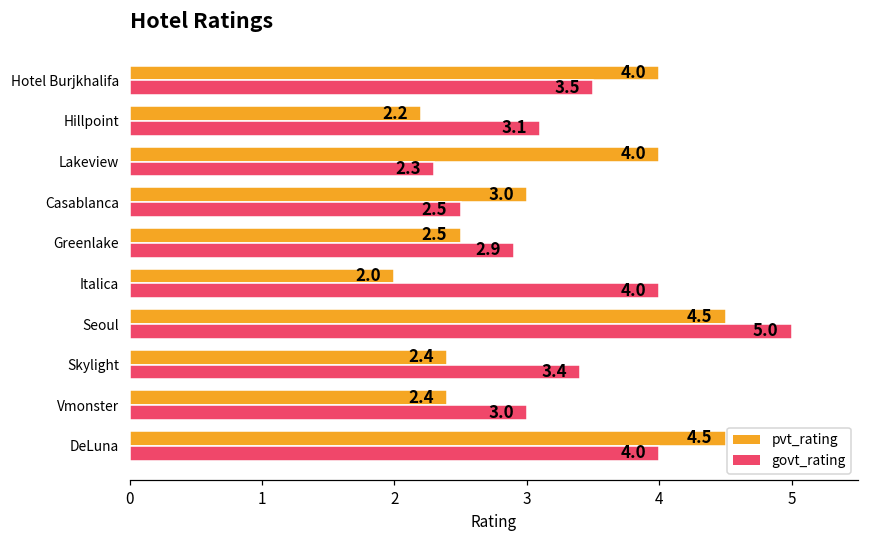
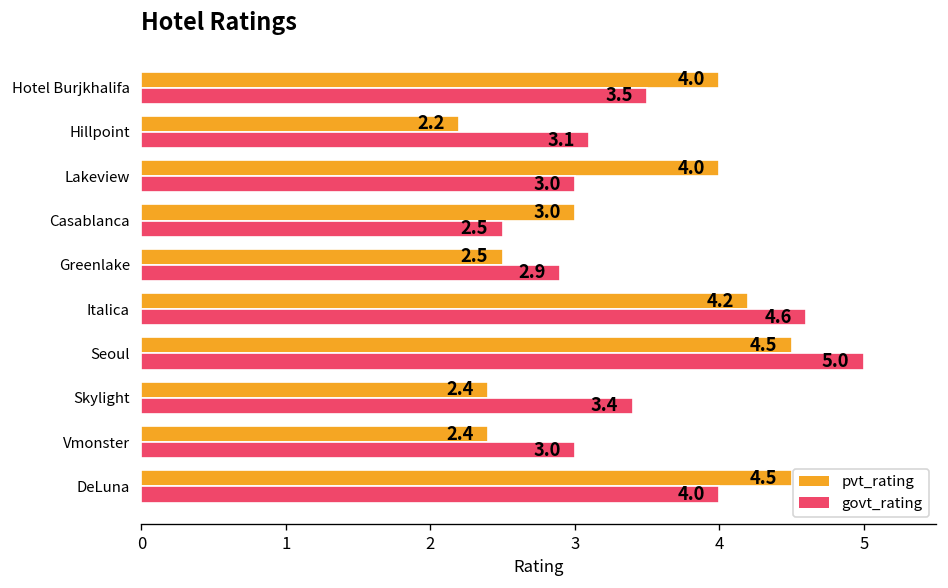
govt_rating, Lakeview: 2.3 -> 3.0
pvt_rating, Italica: 2.0 -> 4.2
govt_rating, Italica: 4.0 -> 4.6
